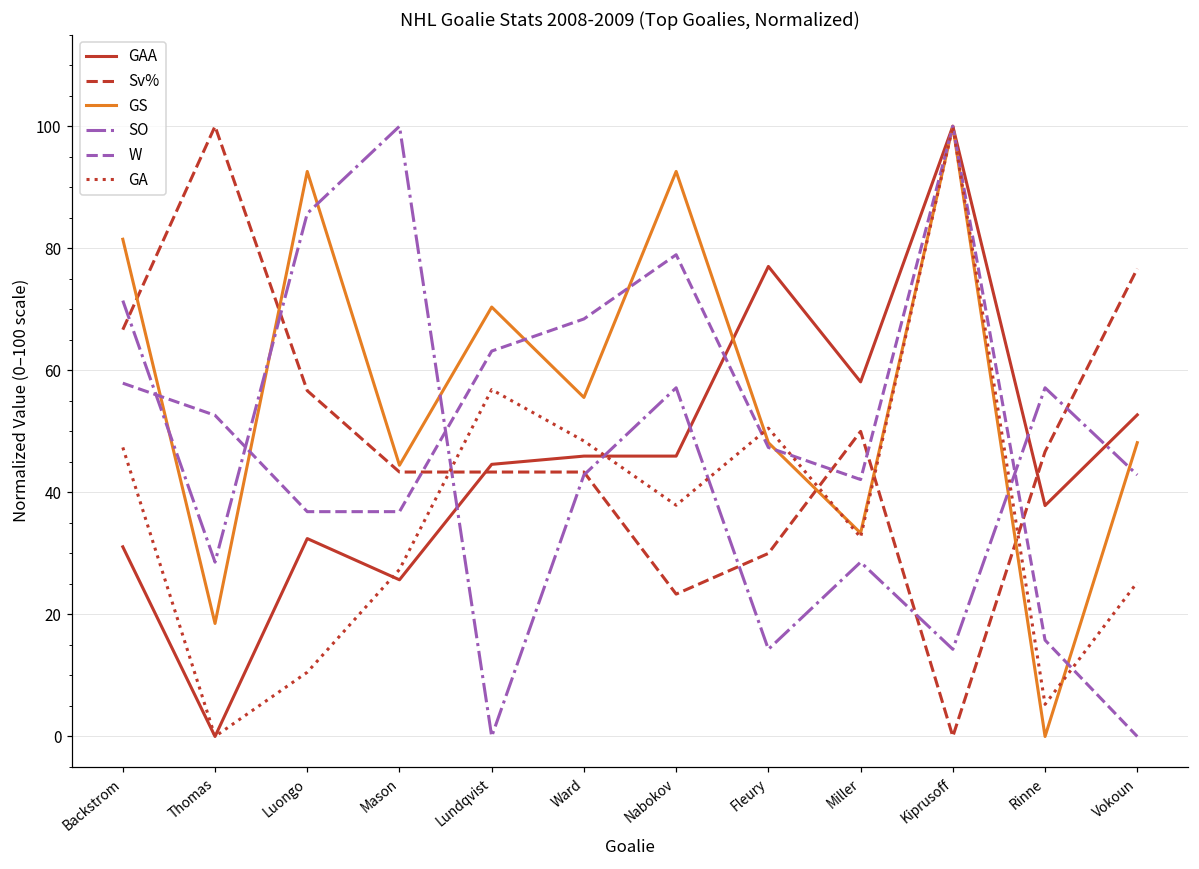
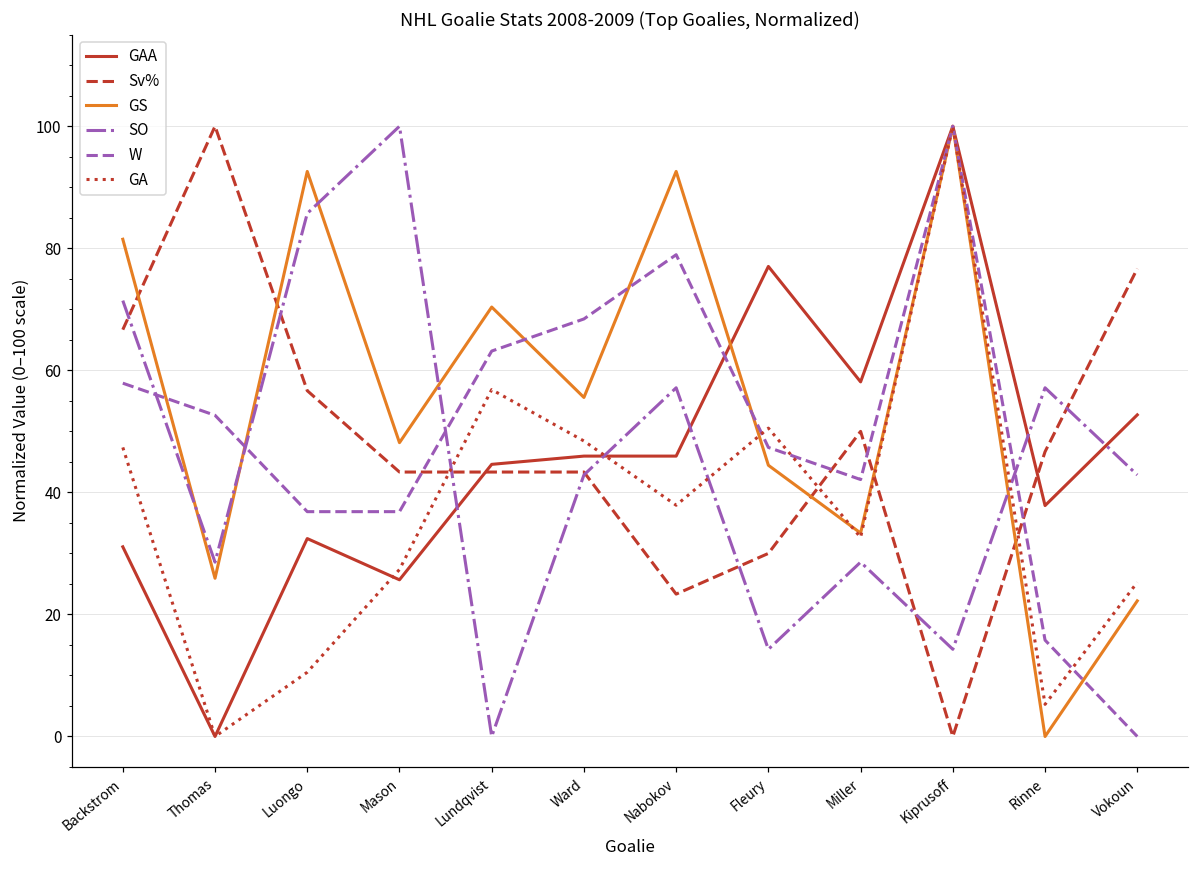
GS, Thomas: 19 -> 26
GS, Mason: 44 -> 48
GS, Fleury: 48 -> 44
GS, Vokoun: 48 -> 22
